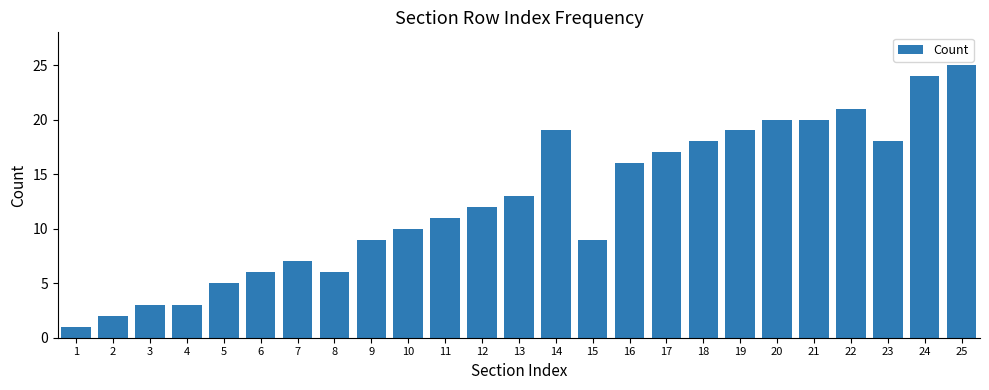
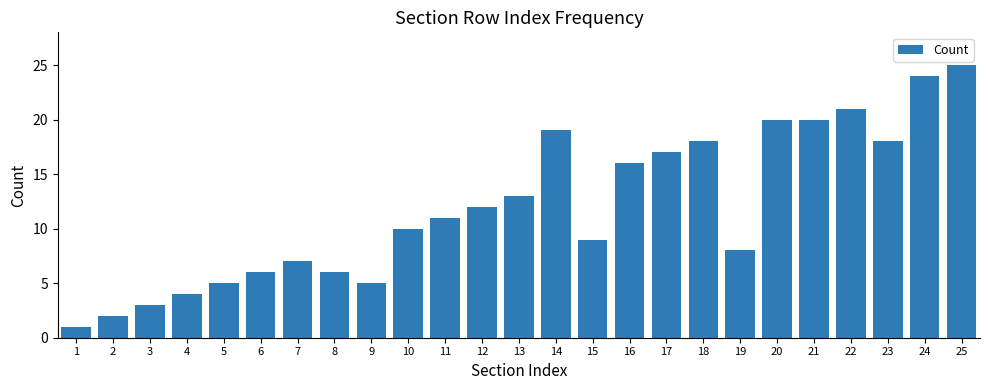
4: 3 -> 4
9: 9 -> 5
19: 19 -> 8
